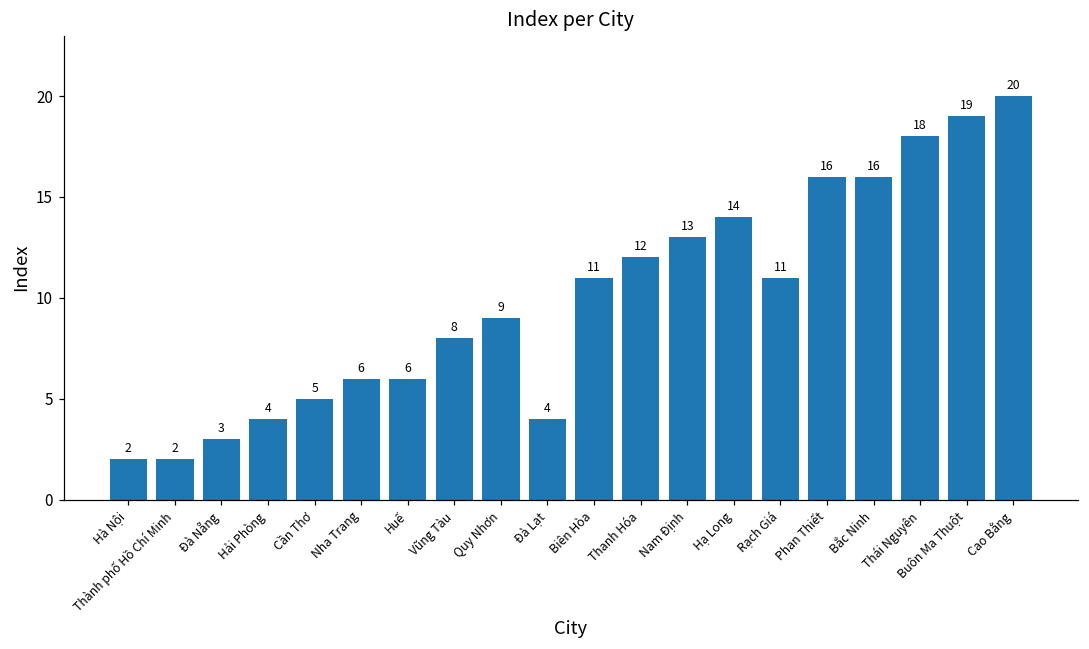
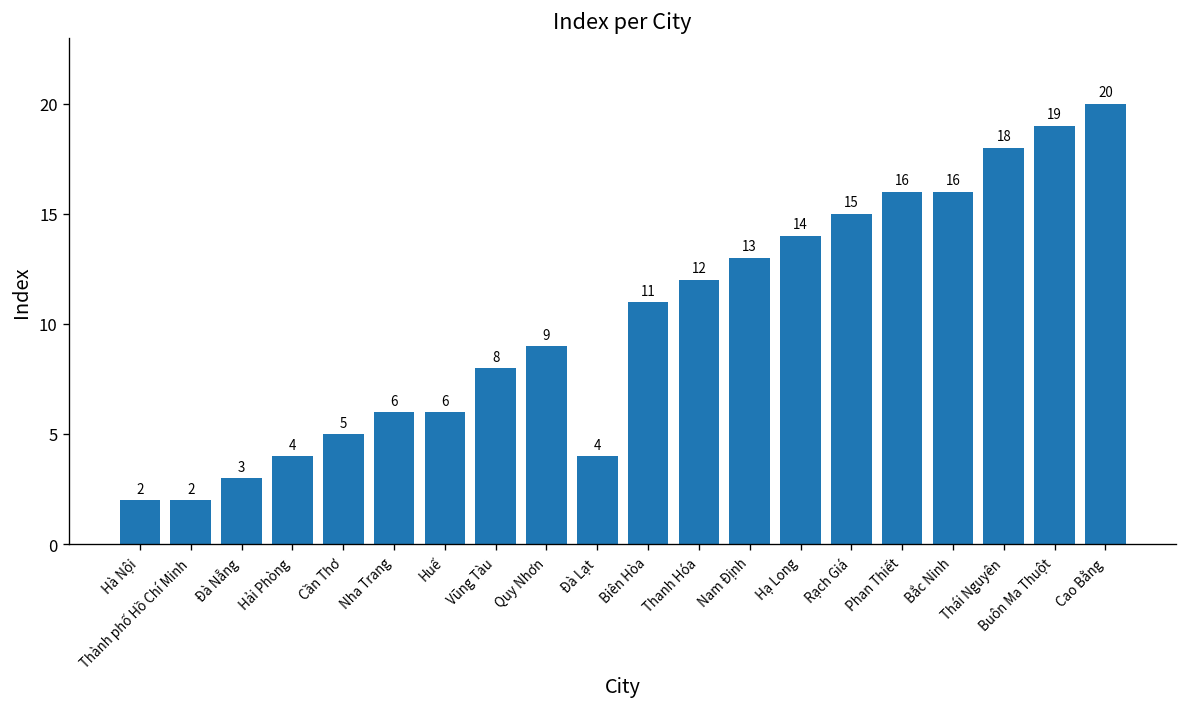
Rạch Giá: 11 -> 15
